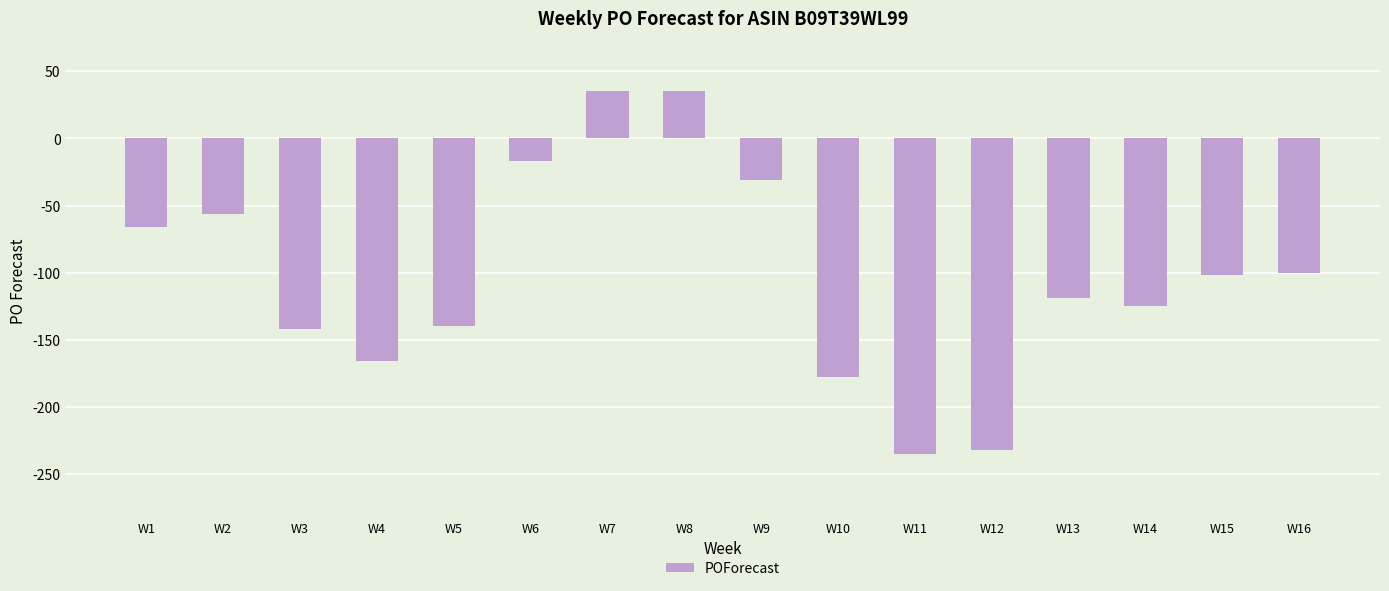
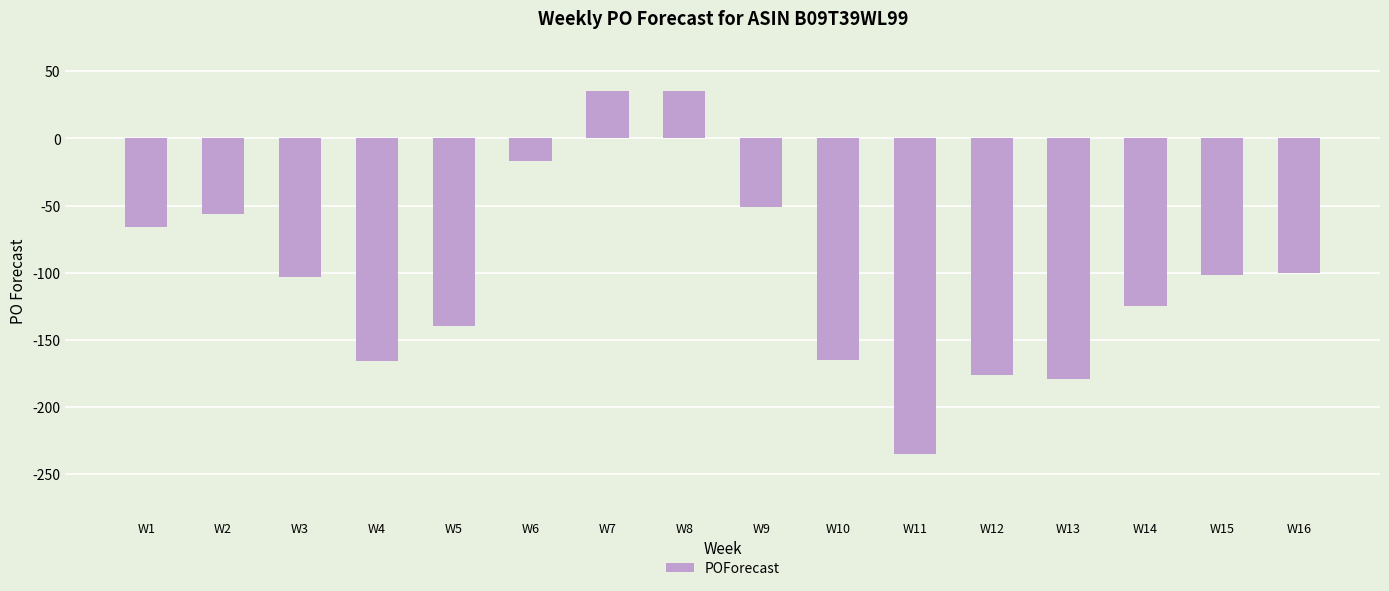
W3: -142 -> -103
W9: -31 -> -51
W10: -178 -> -165
W12: -232 -> -176
W13: -119 -> -179
